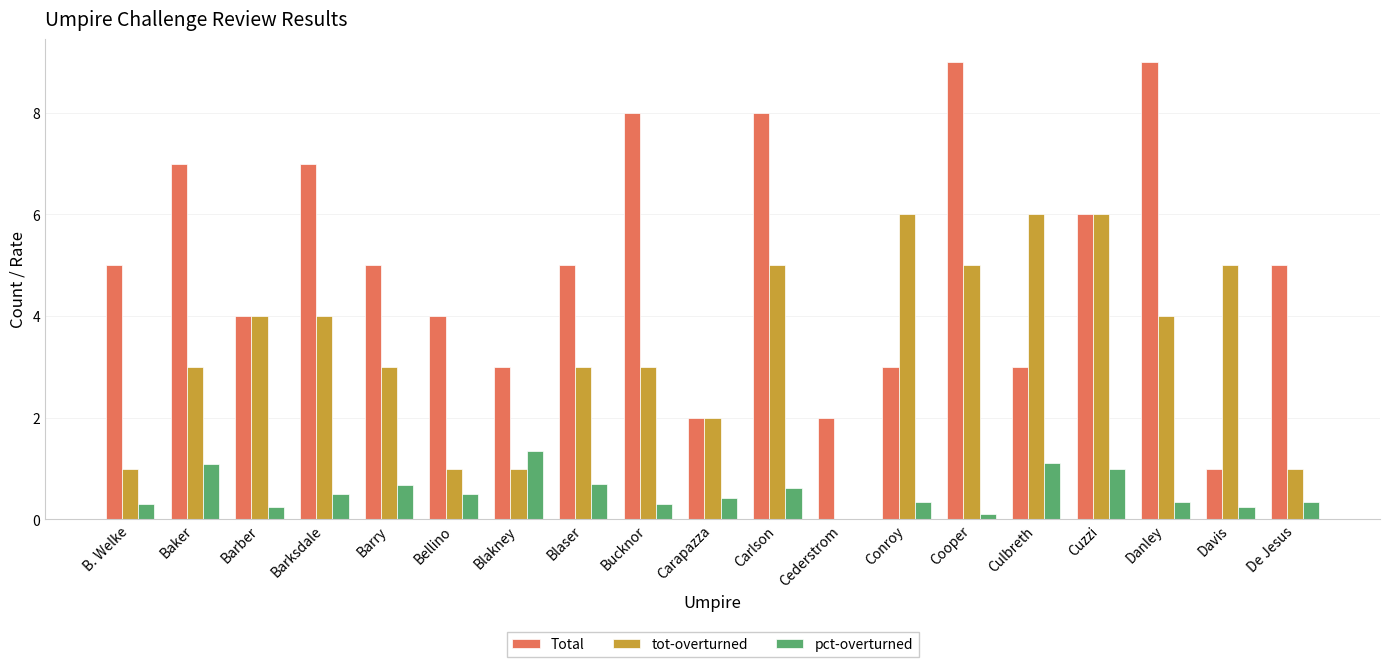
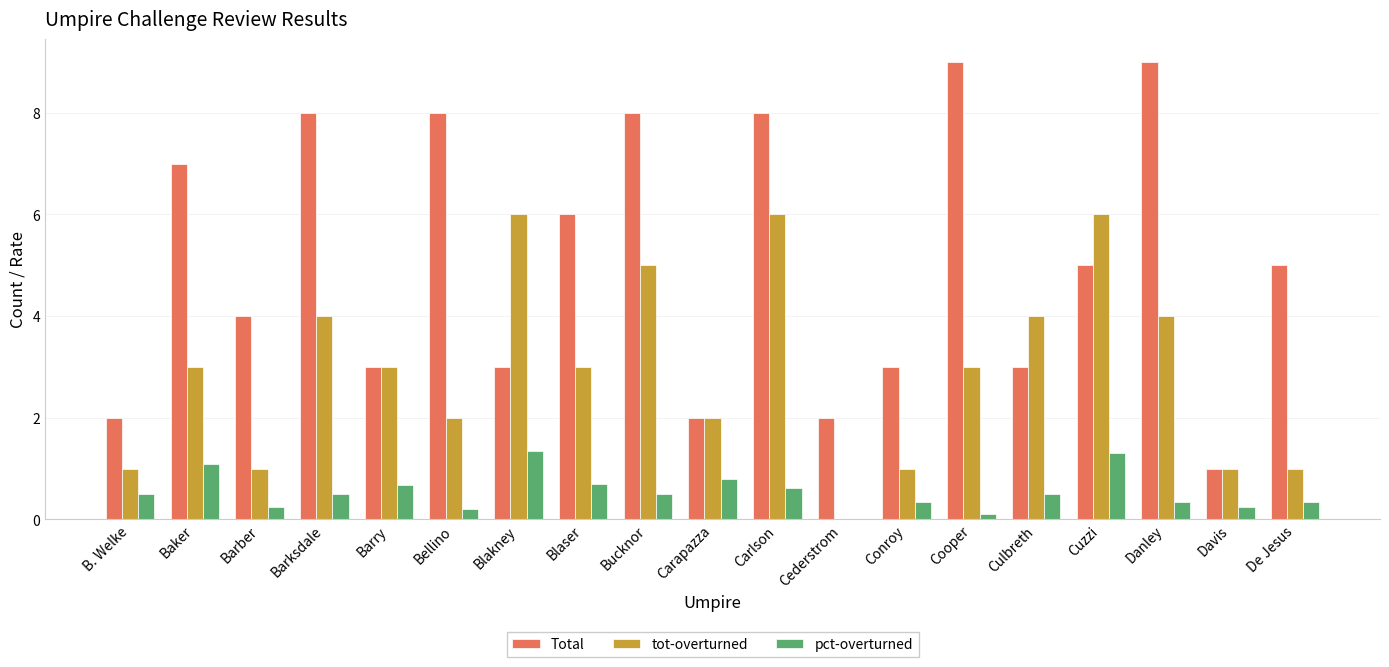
Total, B. Welke: 5 -> 2
pct-overturned, B. Welke: 0.3 -> 0.5
tot-overturned, Barber: 4 -> 1
Total, Barksdale: 7 -> 8
Total, Barry: 5 -> 3
Total, Bellino: 4 -> 8
tot-overturned, Bellino: 1 -> 2
pct-overturned, Bellino: 0.5 -> 0.2
tot-overturned, Blakney: 1 -> 6
Total, Blaser: 5 -> 6
tot-overturned, Bucknor: 3 -> 5
pct-overturned, Bucknor: 0.3 -> 0.5
pct-overturned, Carapazza: 0.4 -> 0.8
tot-overturned, Carlson: 5 -> 6
tot-overturned, Conroy: 6 -> 1
tot-overturned, Cooper: 5 -> 3
tot-overturned, Culbreth: 6 -> 4
pct-overturned, Culbreth: 1.1 -> 0.5
Total, Cuzzi: 6 -> 5
pct-overturned, Cuzzi: 1.0 -> 1.3
tot-overturned, Davis: 5 -> 1
